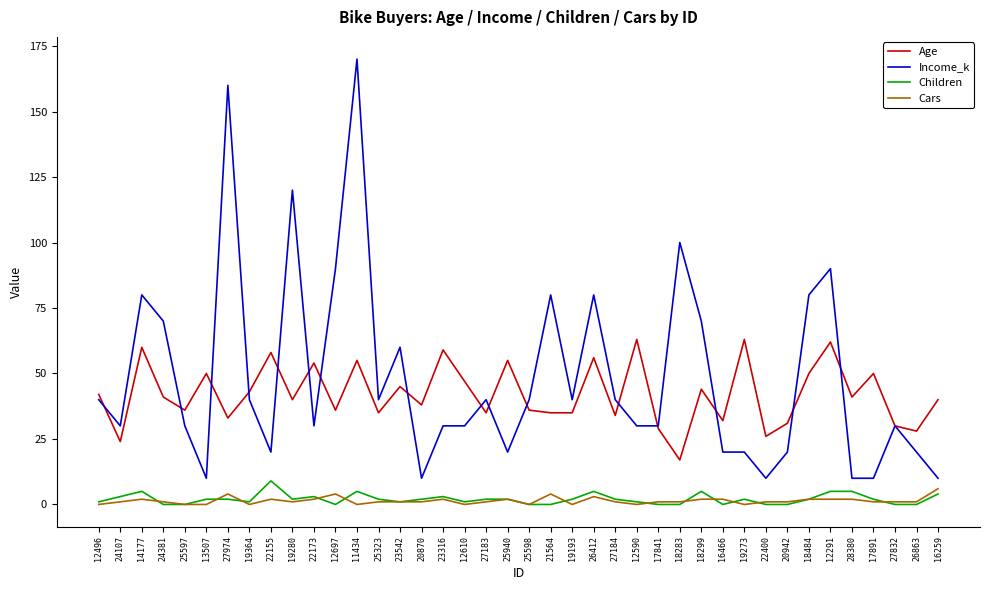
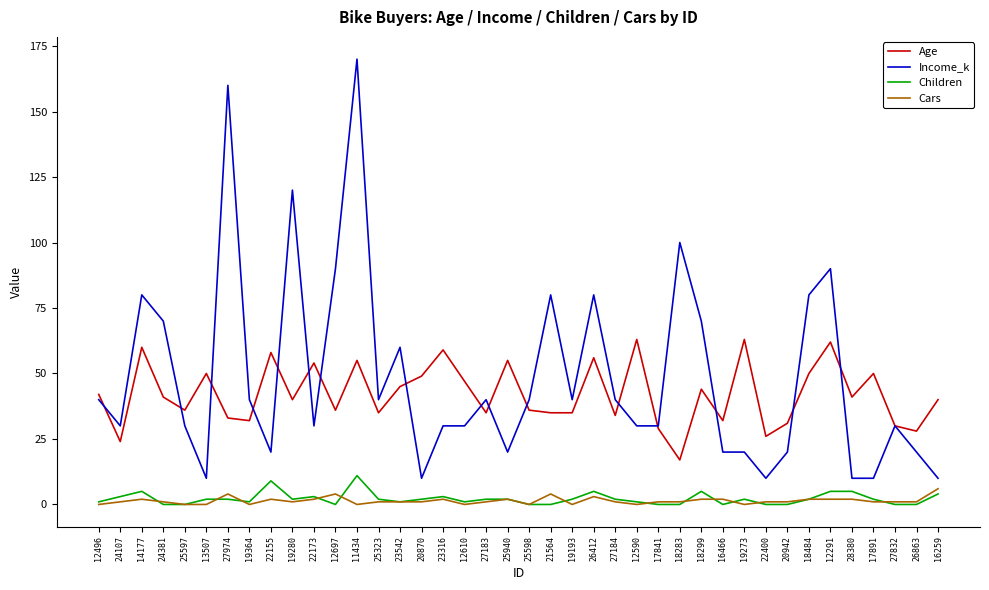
Age, 19364: 43 -> 32
Children, 11434: 5 -> 11
Age, 20870: 38 -> 49
